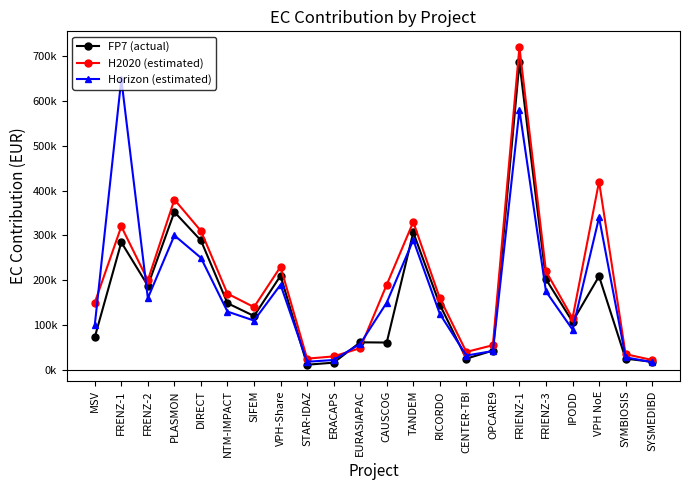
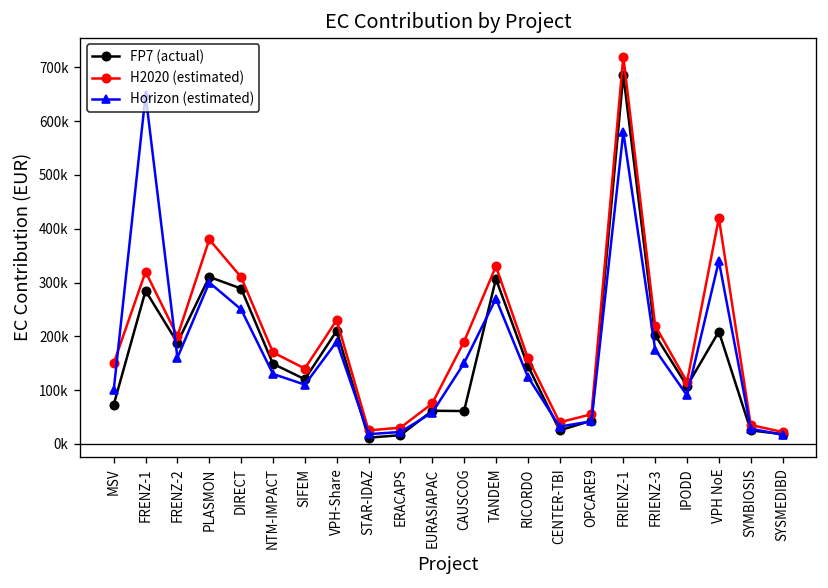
FP7 (actual), PLASMON: 350000 -> 310000
H2020 (estimated), EURASIAPAC: 50000 -> 80000
Horizon (estimated), TANDEM: 290000 -> 270000
